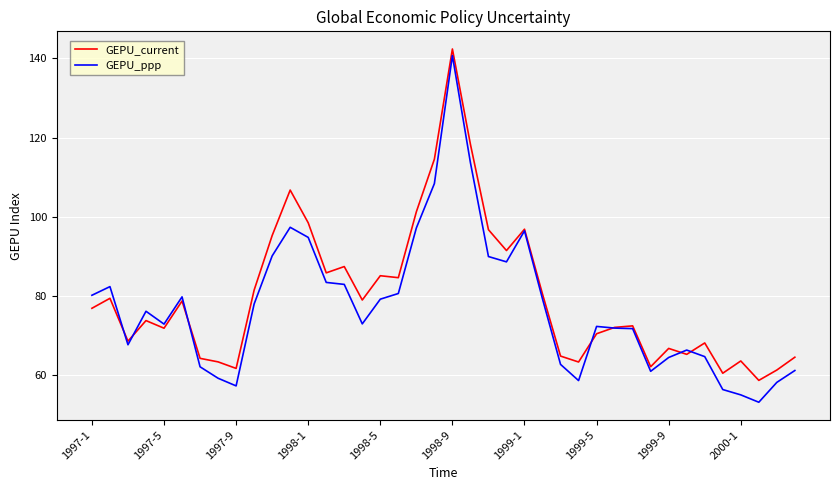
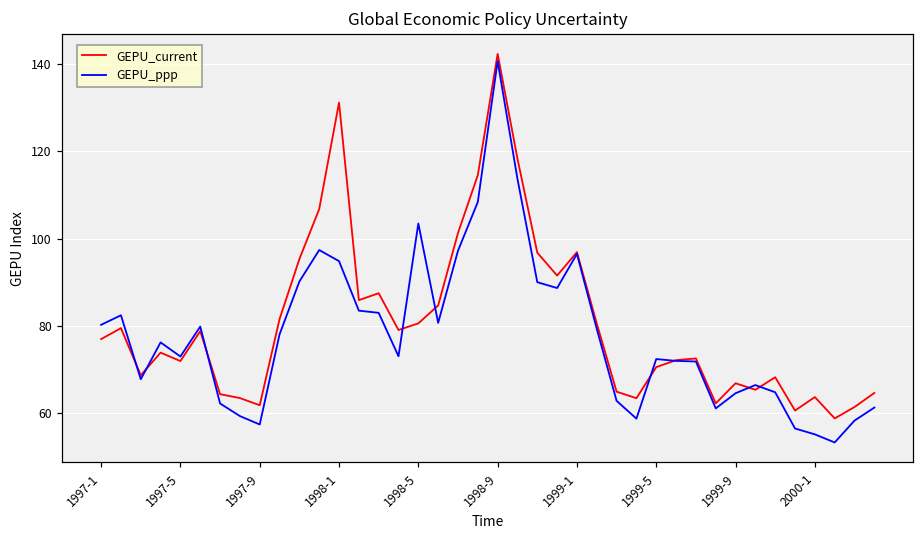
GEPU_current, 1998-1: 98 -> 131
GEPU_current, 1998-5: 85 -> 81
GEPU_ppp, 1998-5: 79 -> 103
